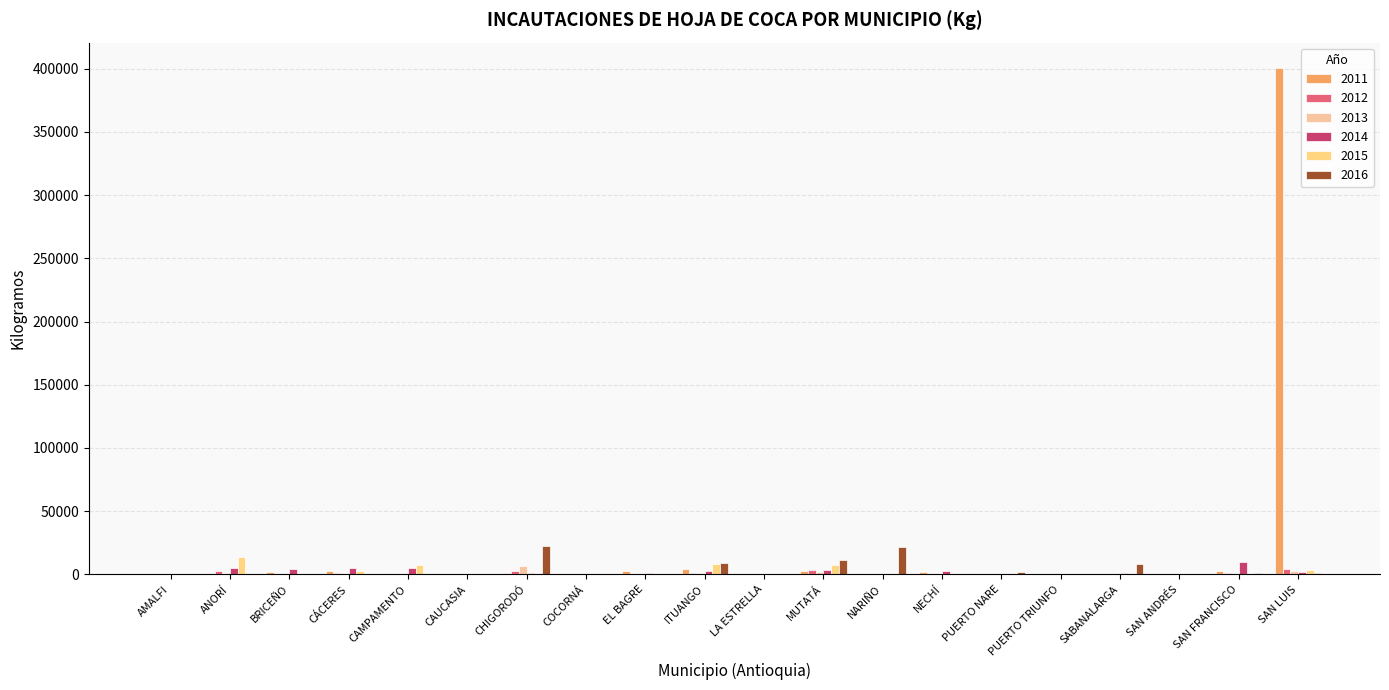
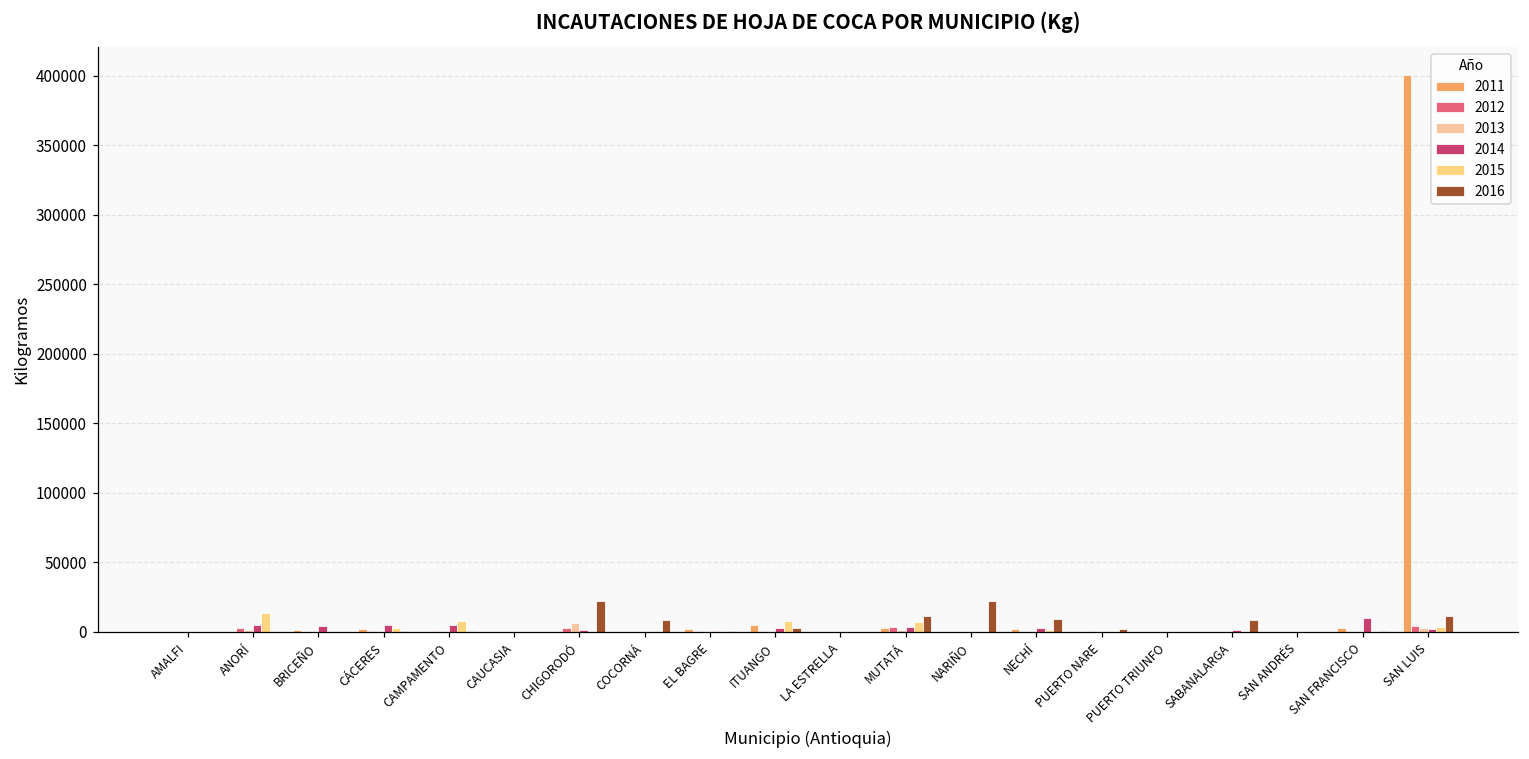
2016, COCORNÁ: 0 -> 9000
2016, ITUANGO: 9000 -> 3000
2016, NECHÍ: 0 -> 9000
2016, SAN LUIS: 1000 -> 11000
